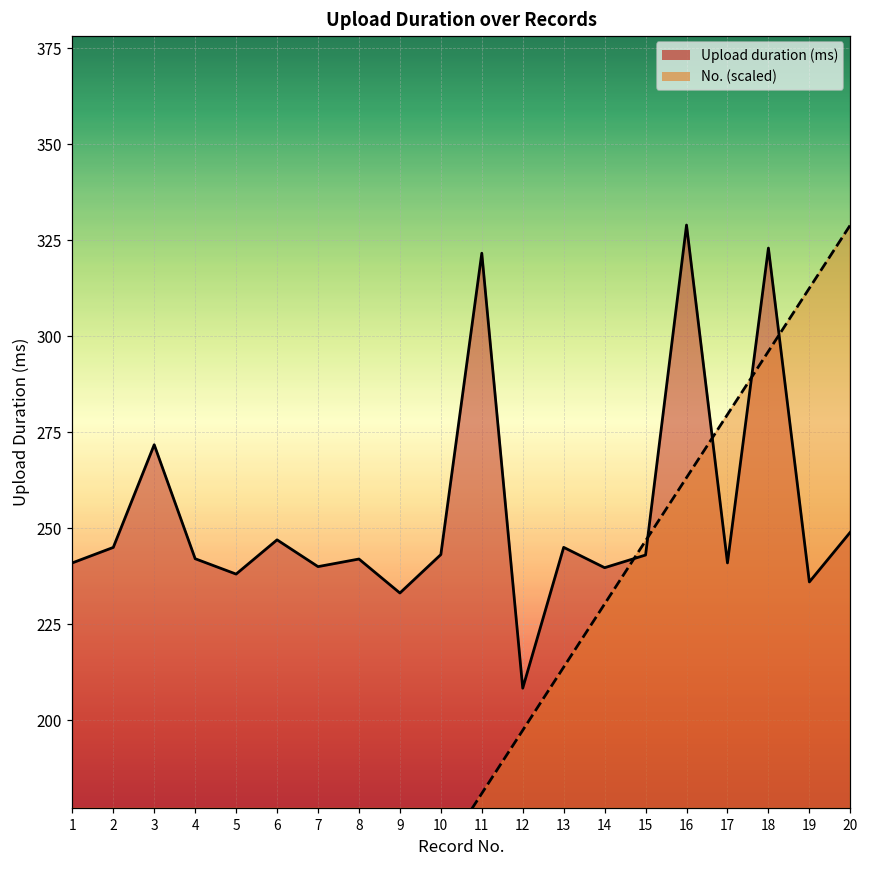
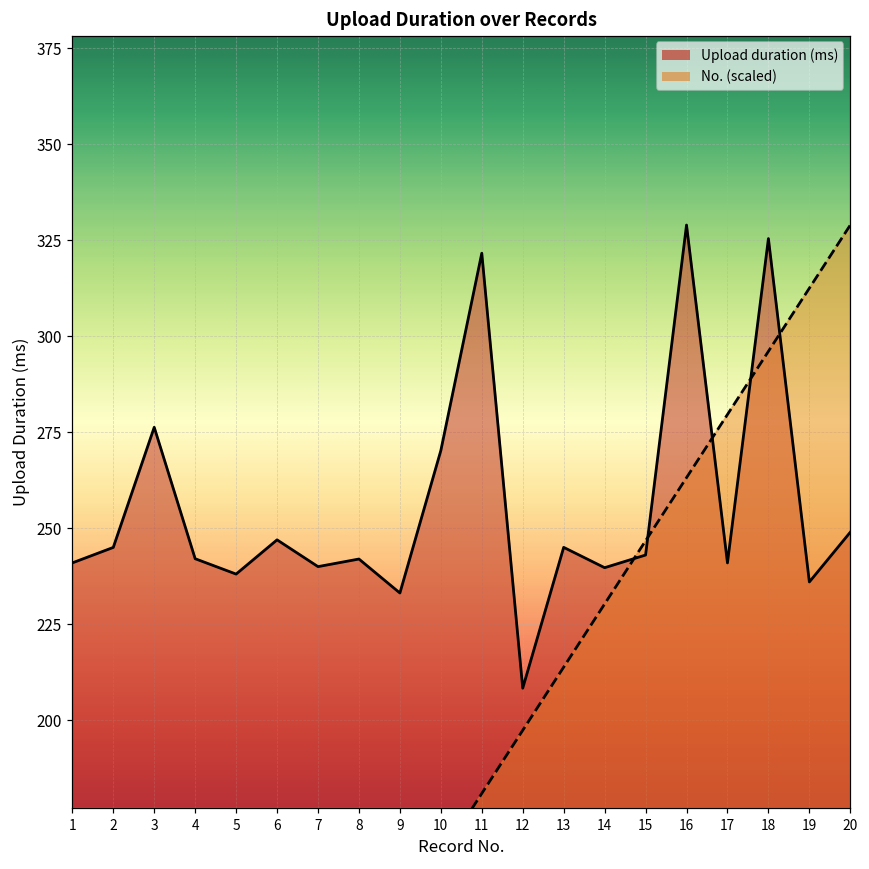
Upload duration (ms), 3: 272 -> 276
Upload duration (ms), 10: 243 -> 270
Upload duration (ms), 18: 323 -> 325
